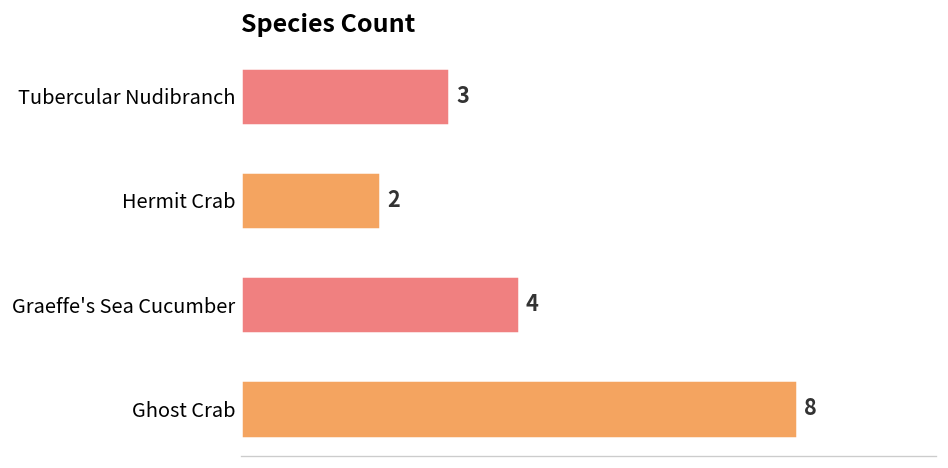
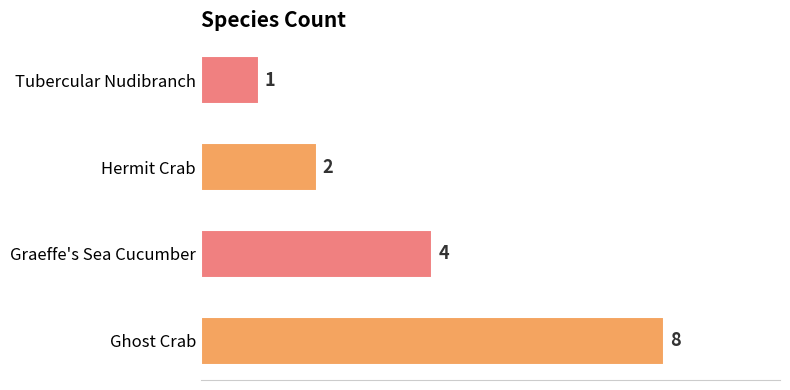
Tubercular Nudibranch: 3 -> 1
